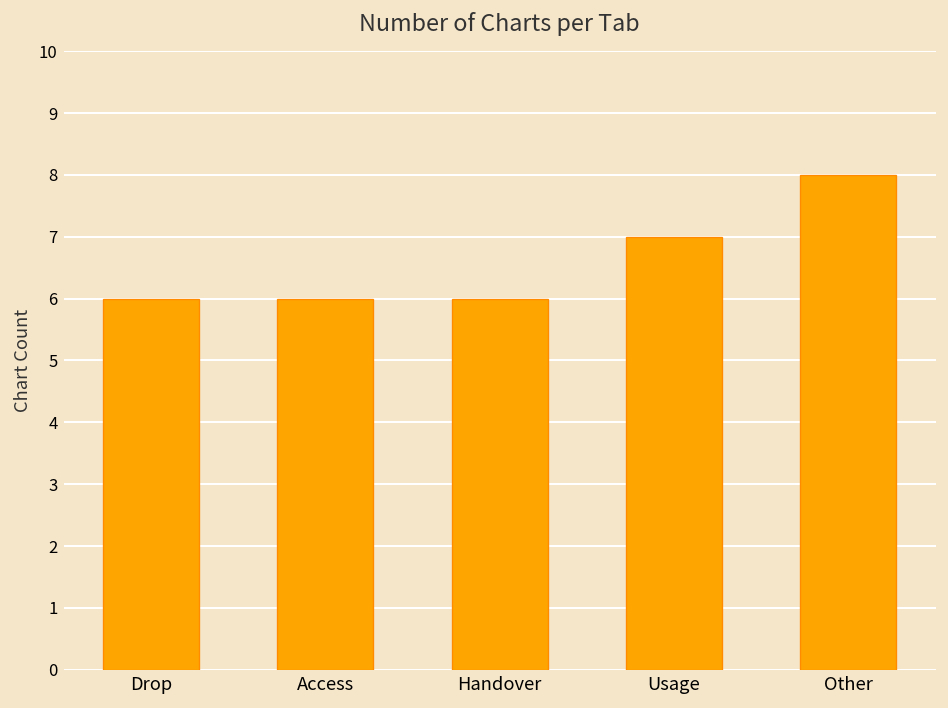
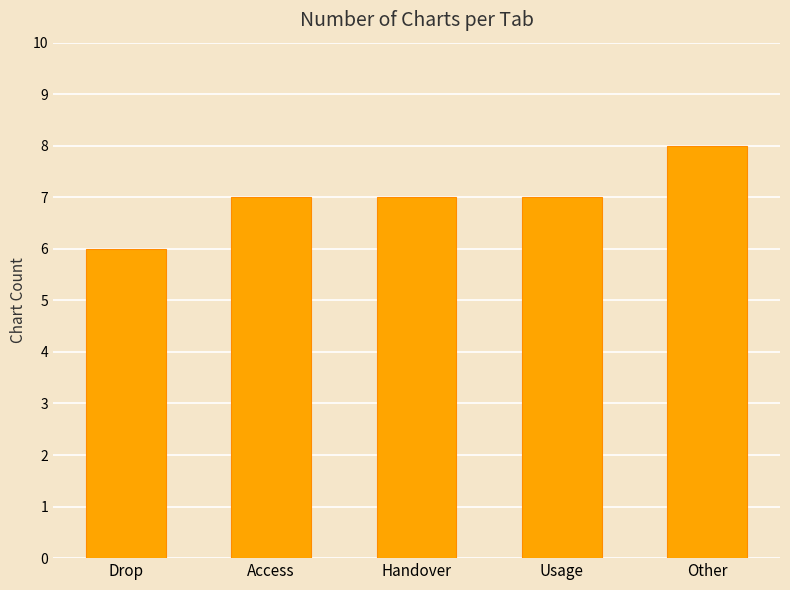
Access: 6 -> 7
Handover: 6 -> 7
